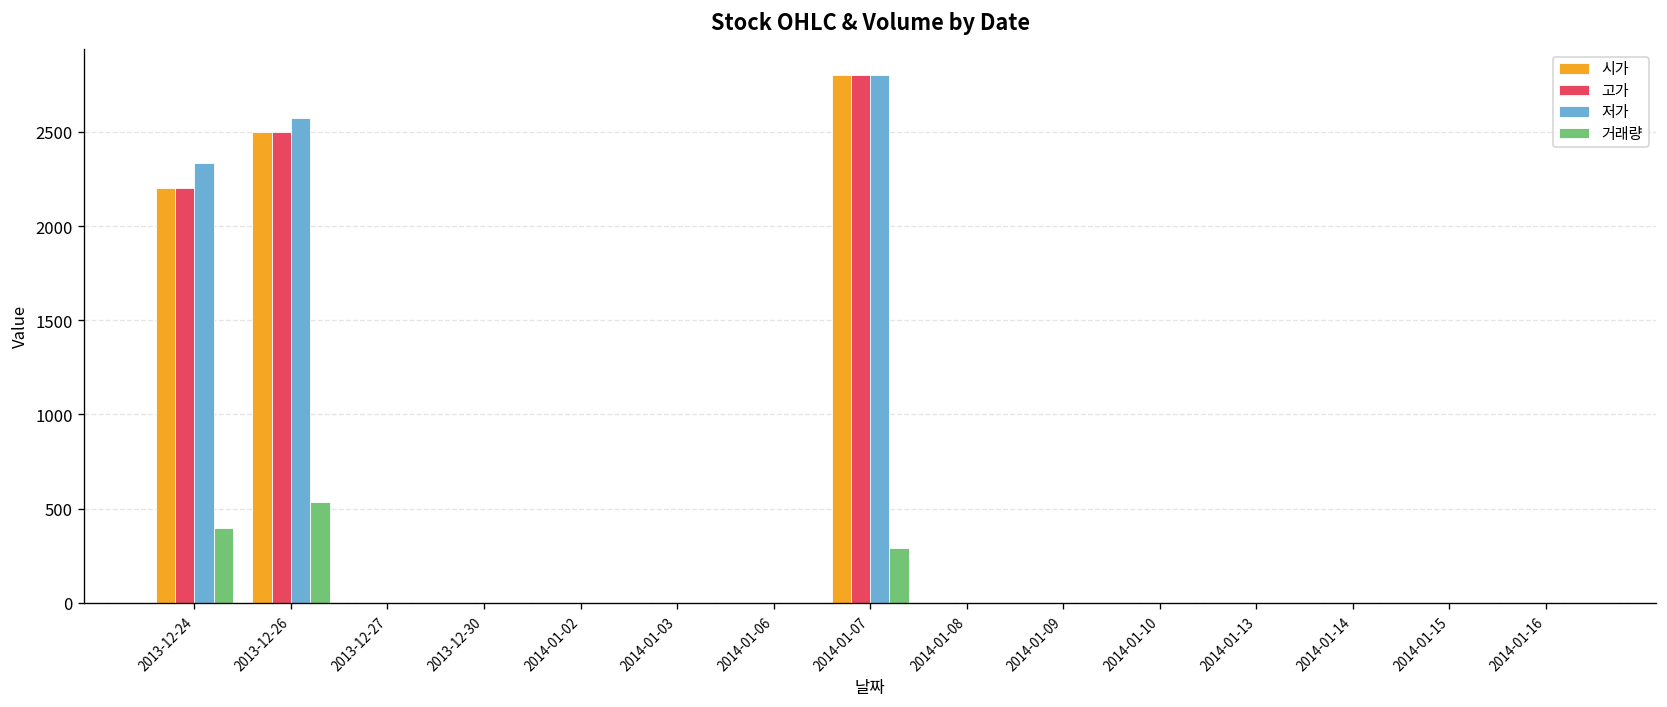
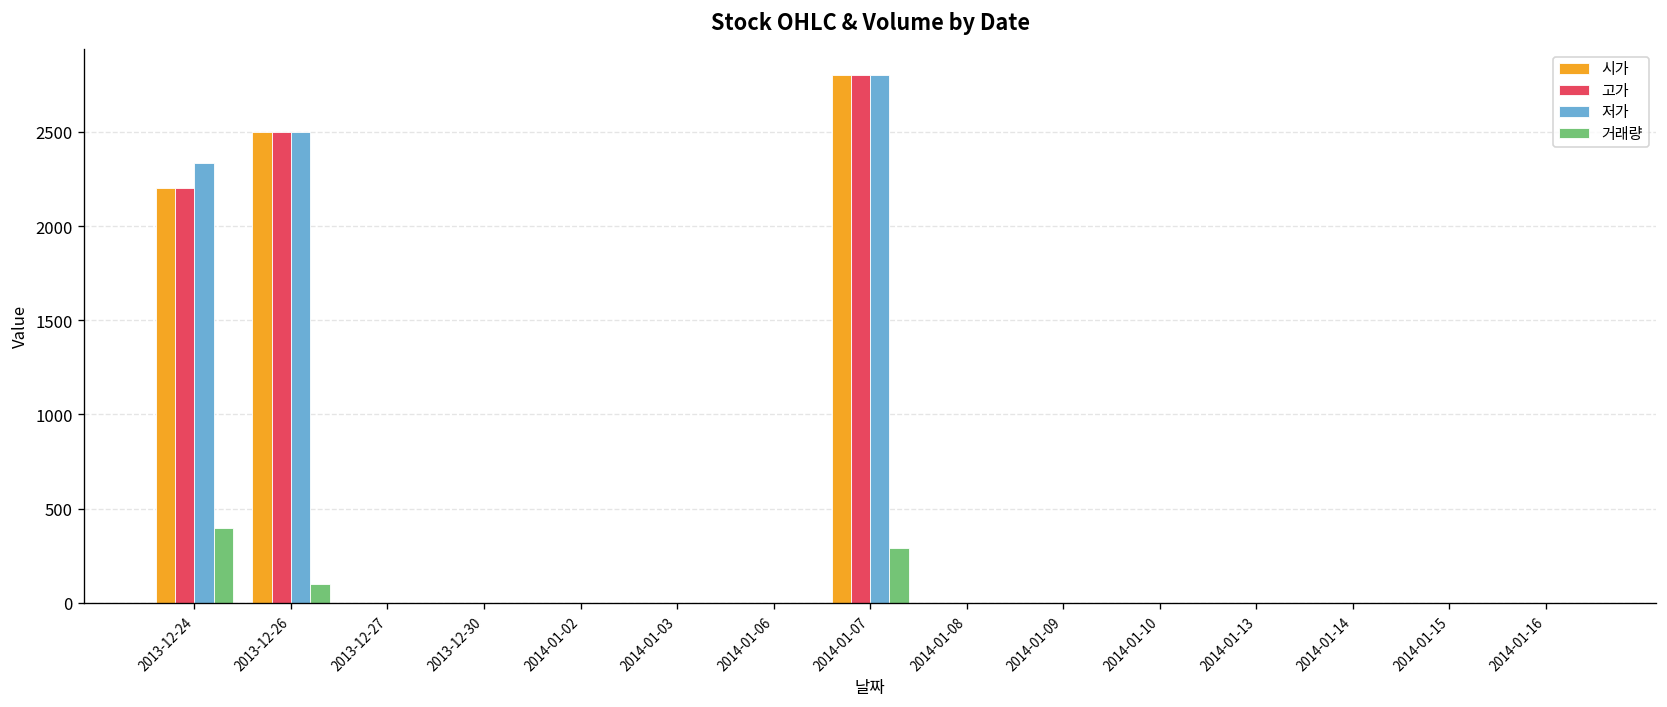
저가, 2013-12-26: 2570 -> 2500
거래량, 2013-12-26: 540 -> 100
